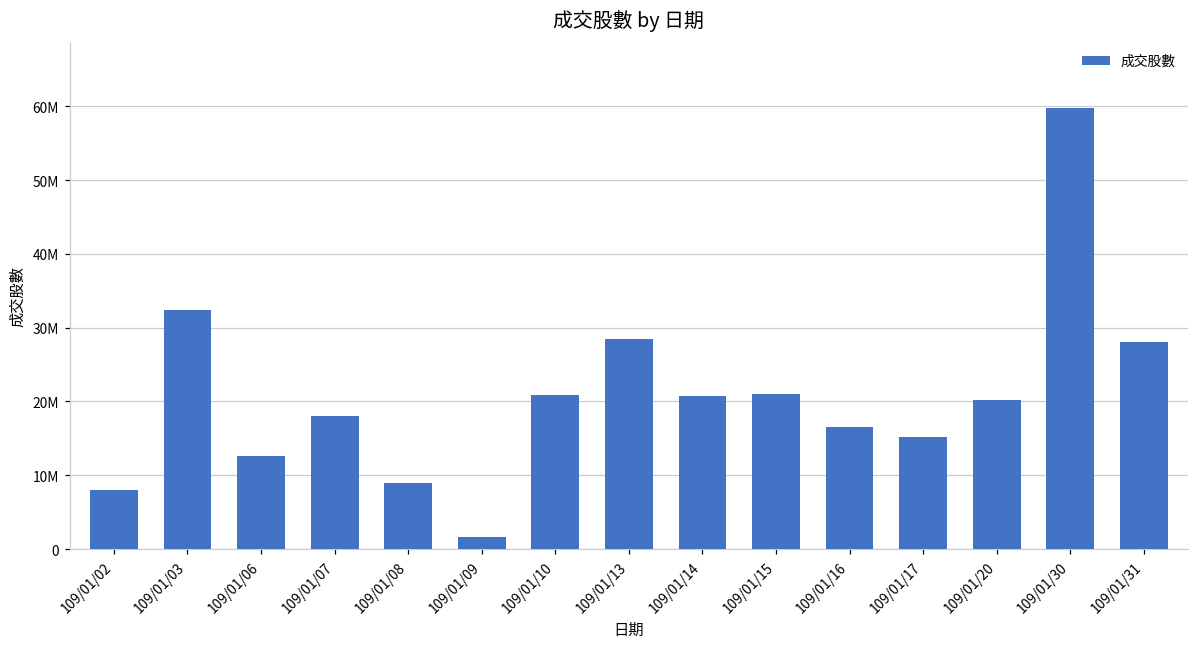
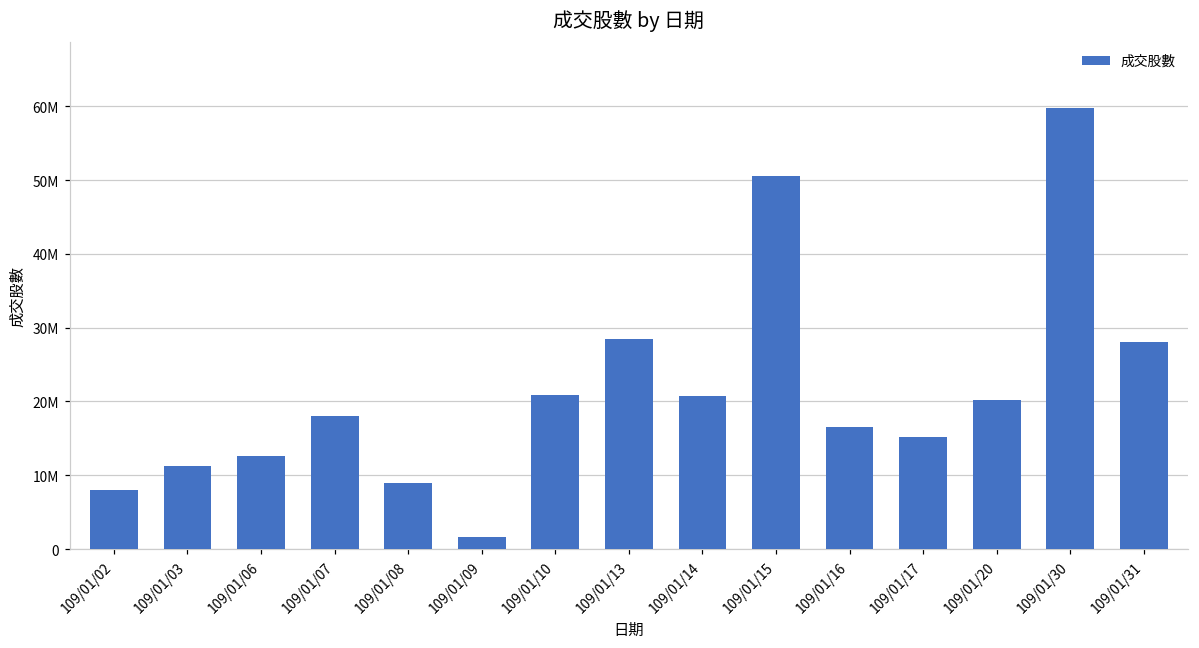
109/01/03: 32000000 -> 11000000
109/01/15: 21000000 -> 51000000
